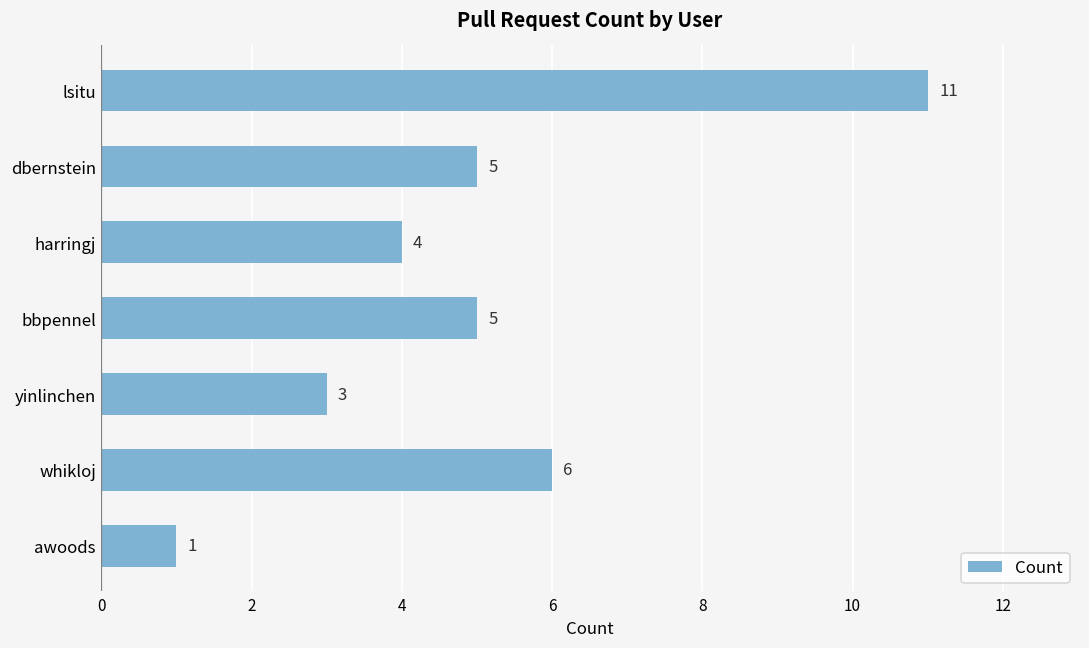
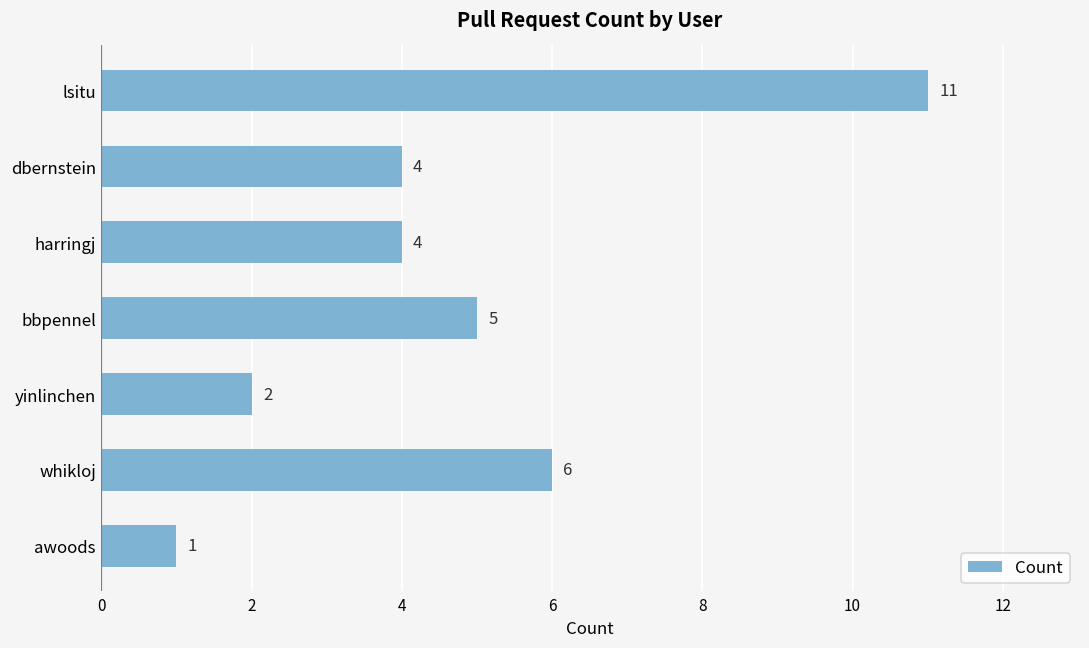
dbernstein: 5 -> 4
yinlinchen: 3 -> 2
